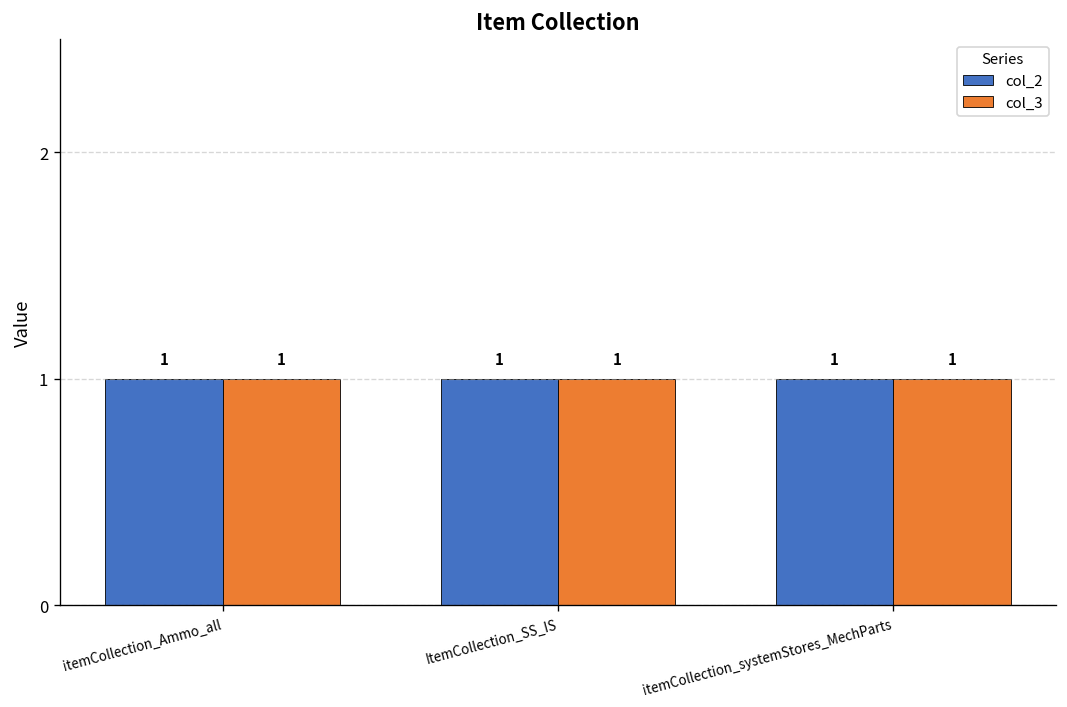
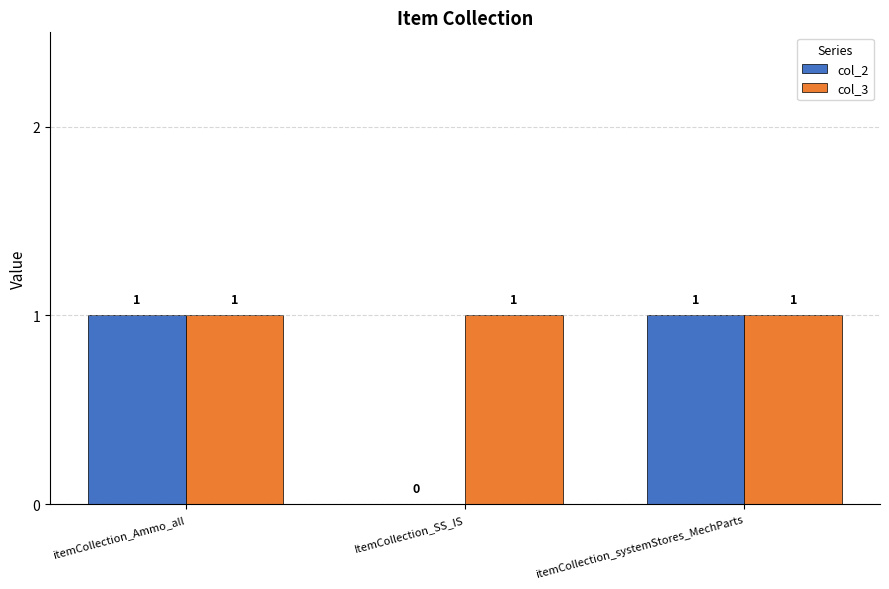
col_2, ItemCollection_SS_IS: 1 -> 0
